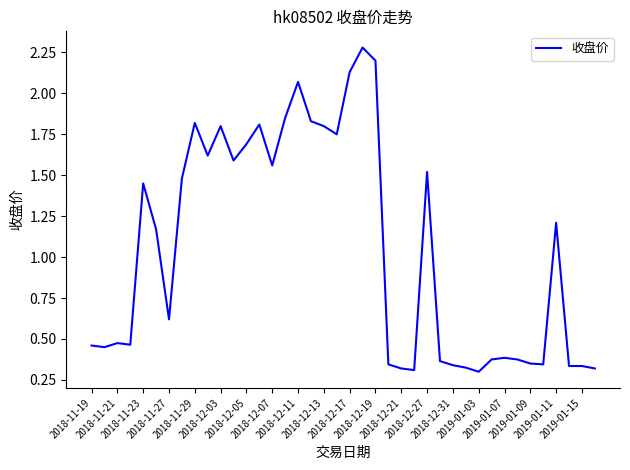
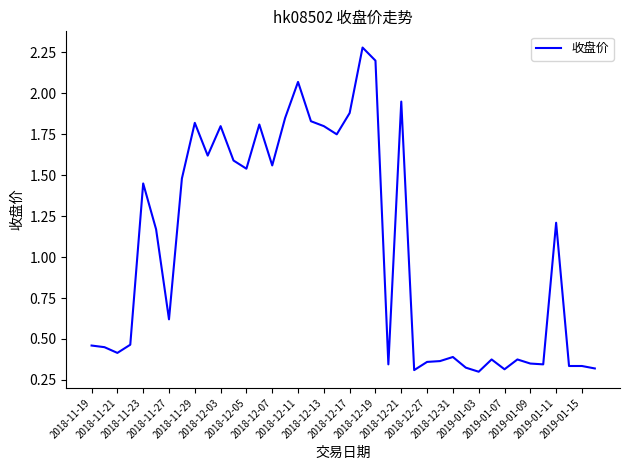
2018-11-21: 0.48 -> 0.42
2018-12-05: 1.69 -> 1.54
2018-12-17: 2.13 -> 1.88
2018-12-21: 0.32 -> 1.95
2018-12-27: 1.52 -> 0.36
2018-12-31: 0.34 -> 0.39
2019-01-07: 0.39 -> 0.32
